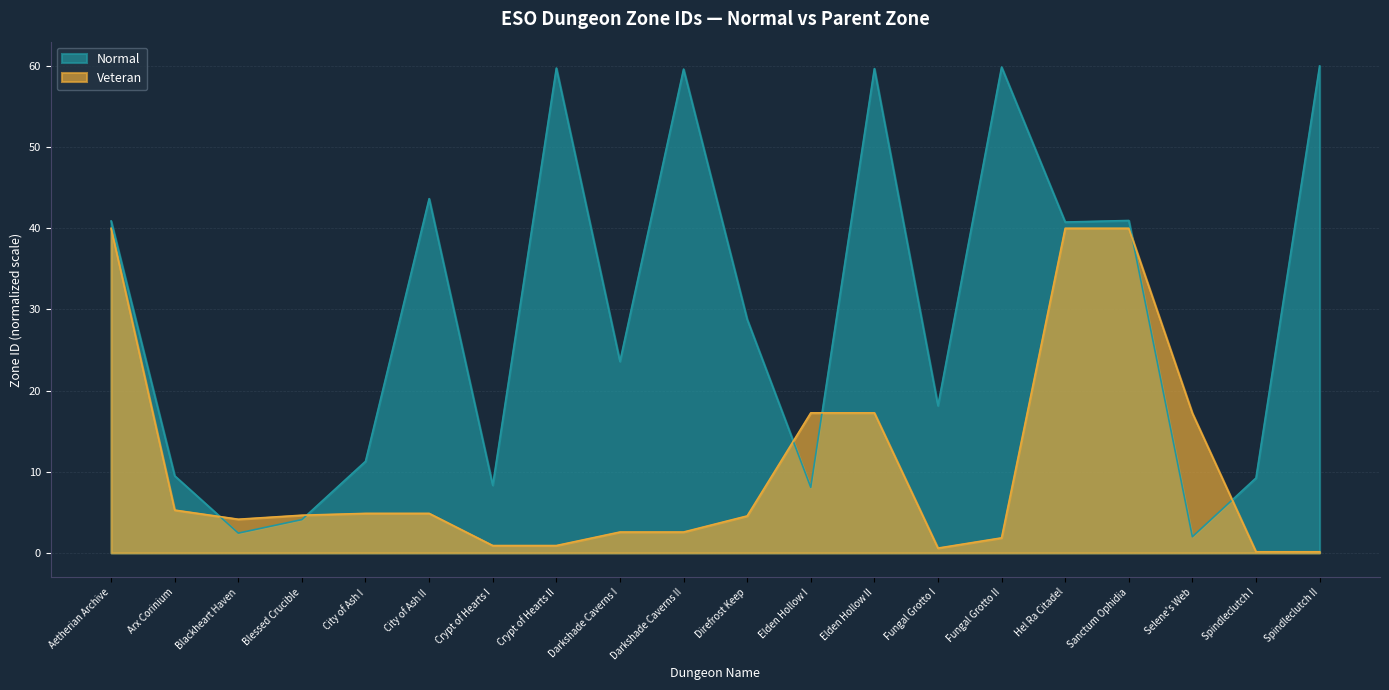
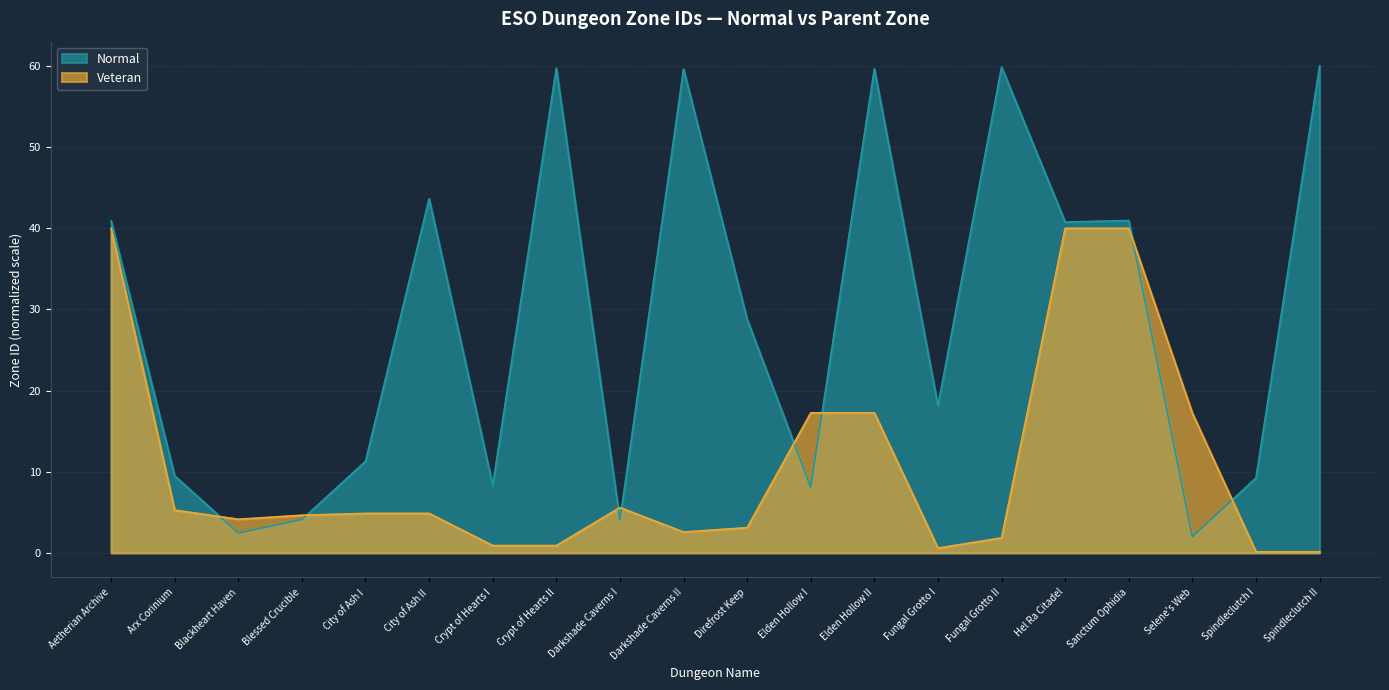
Normal, Darkshade Caverns I: 24 -> 4
Veteran, Darkshade Caverns I: 3 -> 6
Veteran, Direfrost Keep: 5 -> 3
